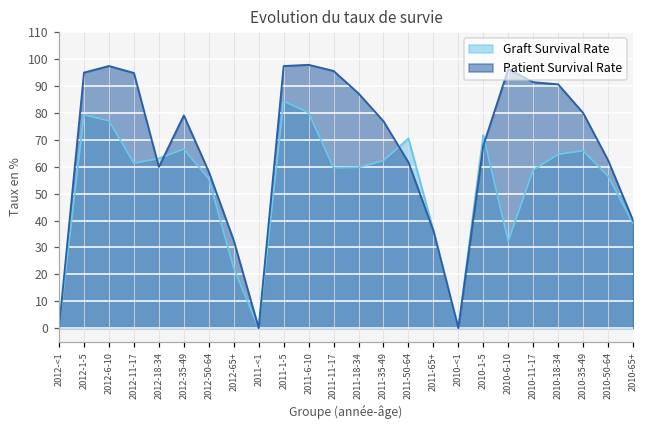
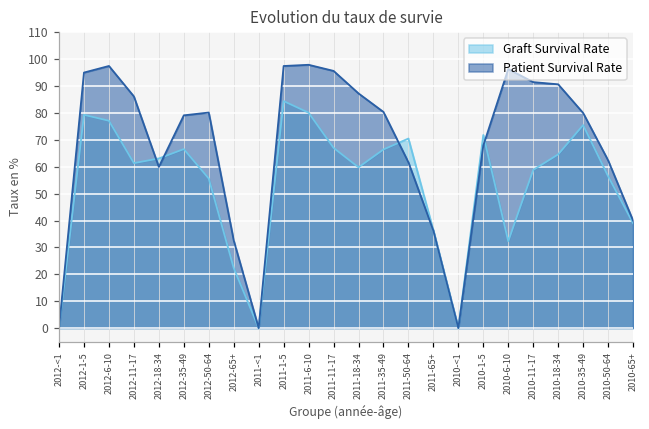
Patient Survival Rate, 2012-11-17: 95 -> 86
Patient Survival Rate, 2012-50-64: 58 -> 80
Graft Survival Rate, 2011-11-17: 60 -> 67
Graft Survival Rate, 2011-35-49: 62 -> 66
Patient Survival Rate, 2011-35-49: 77 -> 80
Graft Survival Rate, 2010-35-49: 66 -> 75
